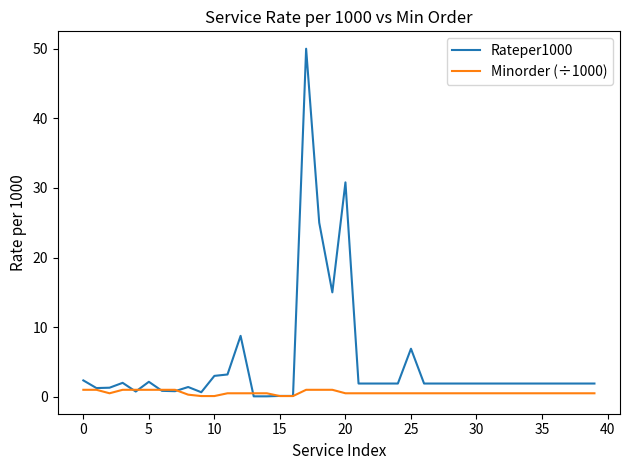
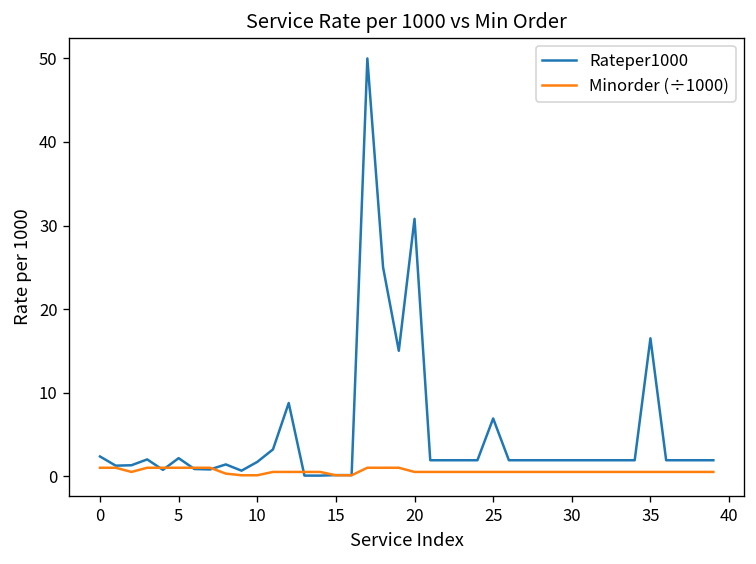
Rateper1000, 10: 3 -> 2
Rateper1000, 35: 2 -> 17
